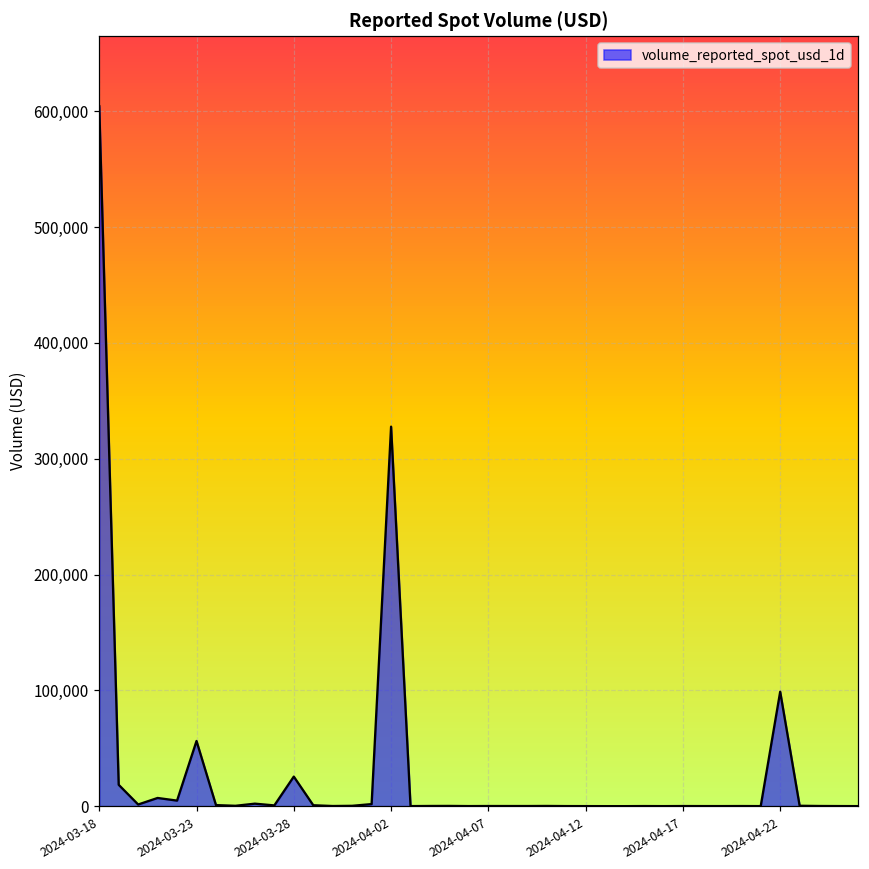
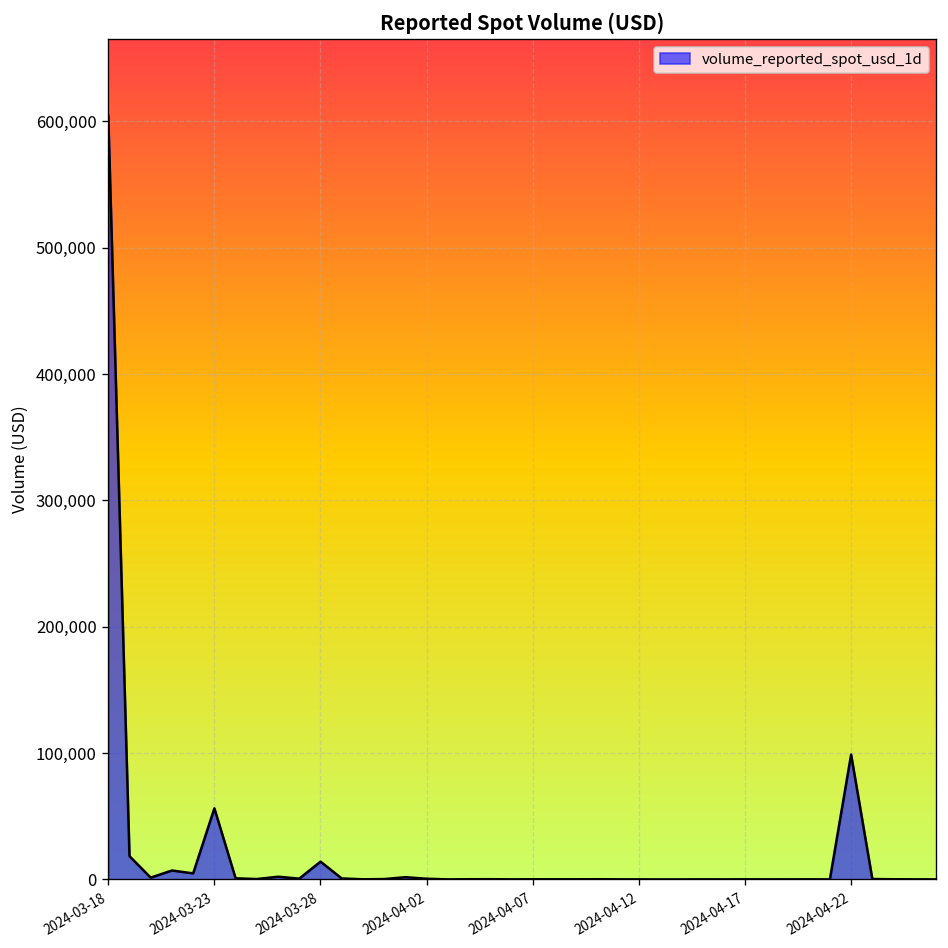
2024-03-28: 26,000 -> 14,000
2024-04-02: 328,000 -> 1,000
